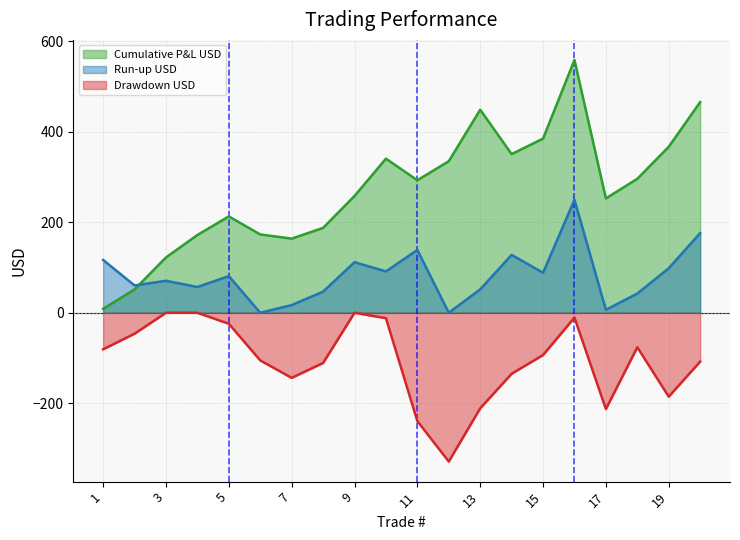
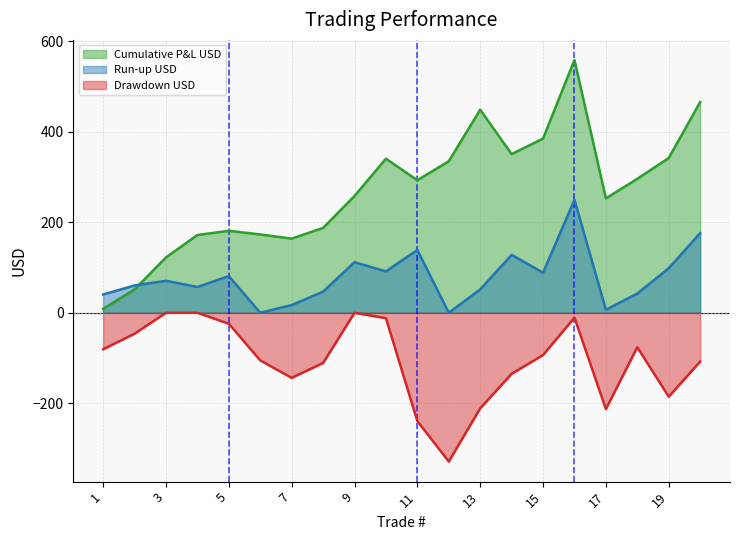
Run-up USD, 1: 120 -> 40
Cumulative P&L USD, 5: 210 -> 180
Cumulative P&L USD, 19: 370 -> 340
